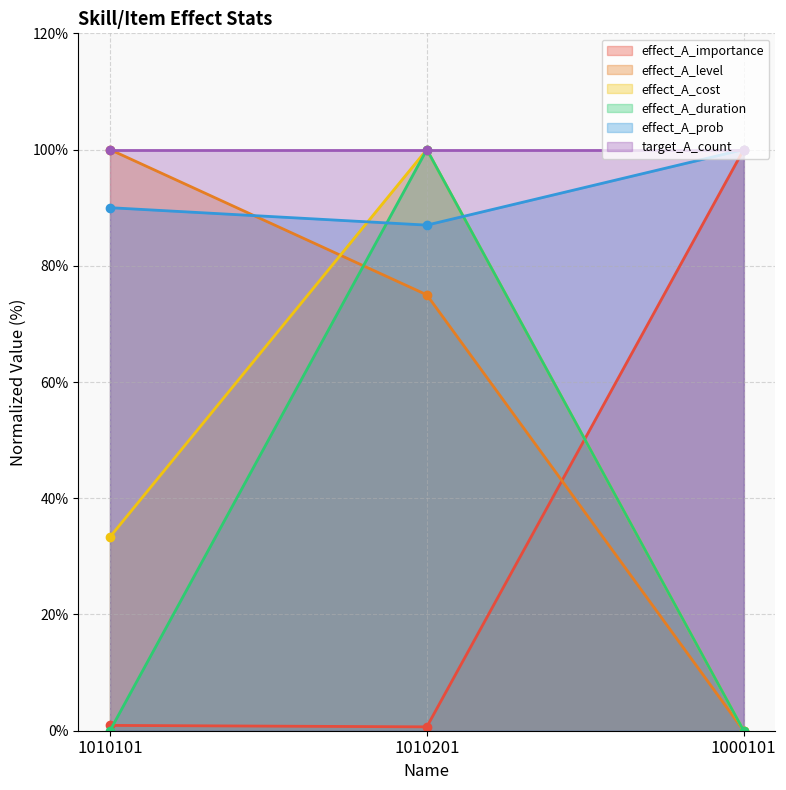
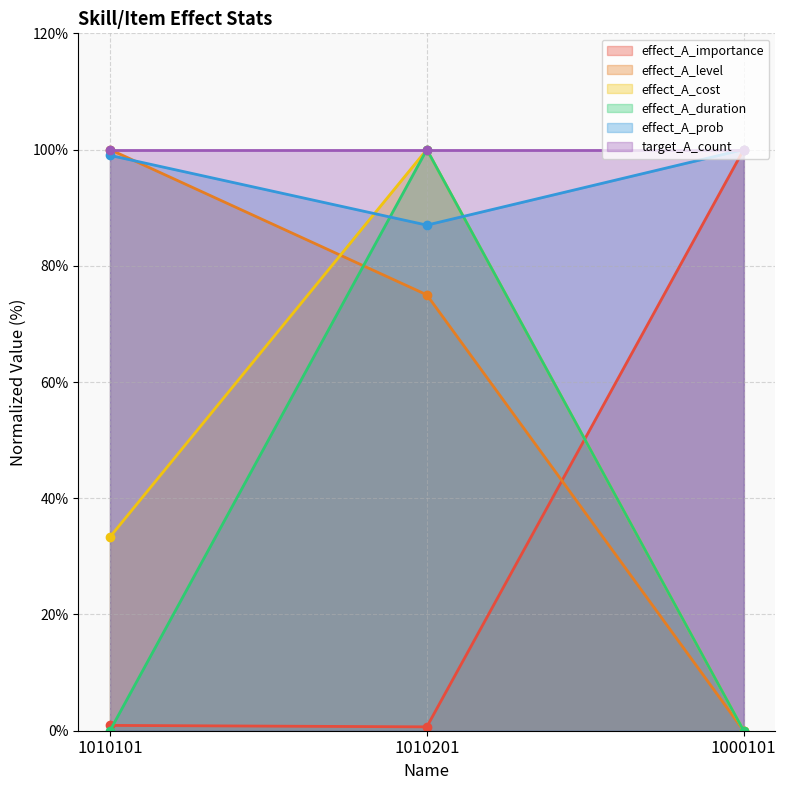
effect_A_prob, 1010101: 90% -> 99%
